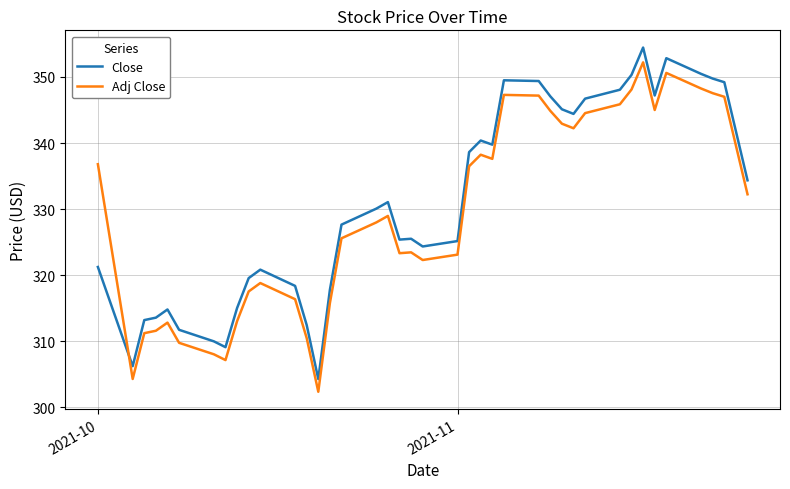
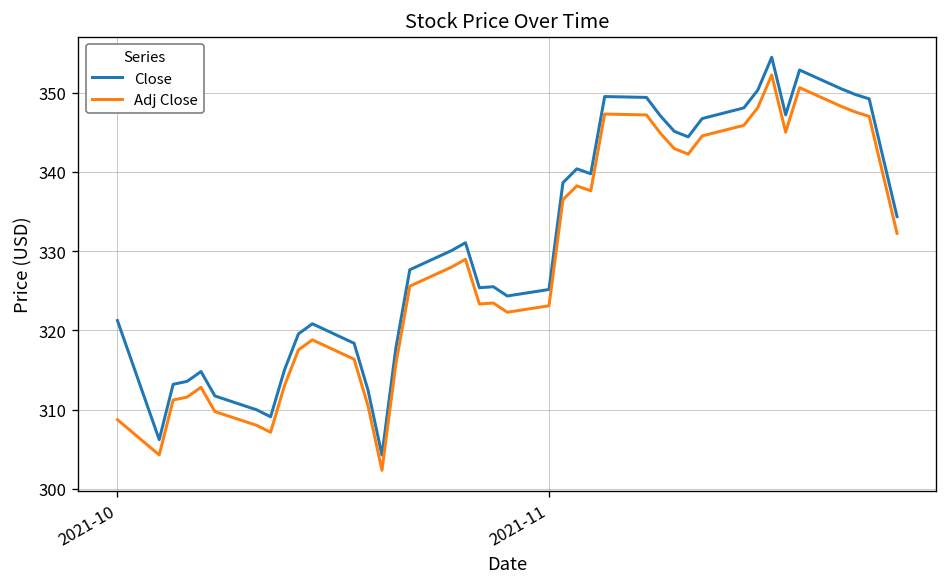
Adj Close, 2021-10: 337 -> 309
